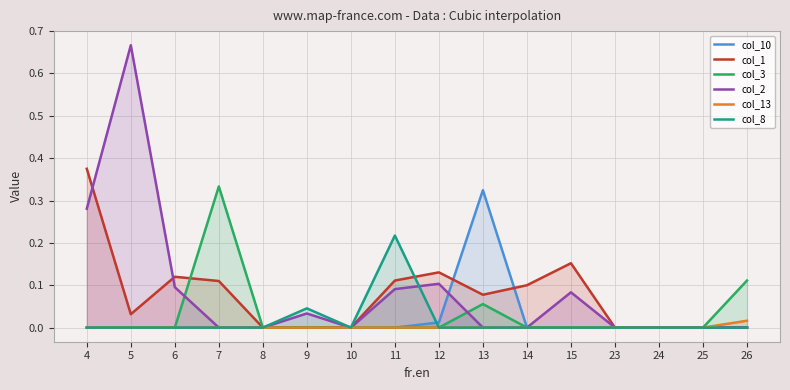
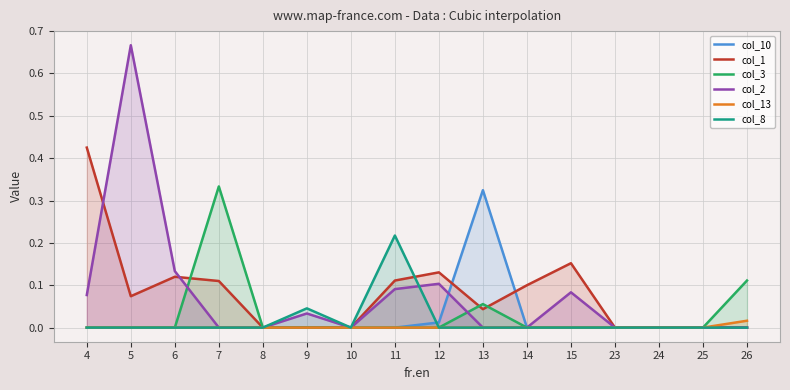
col_1, 4: 0.38 -> 0.43
col_2, 4: 0.28 -> 0.08
col_1, 5: 0.03 -> 0.07
col_2, 6: 0.10 -> 0.13
col_1, 13: 0.08 -> 0.04
